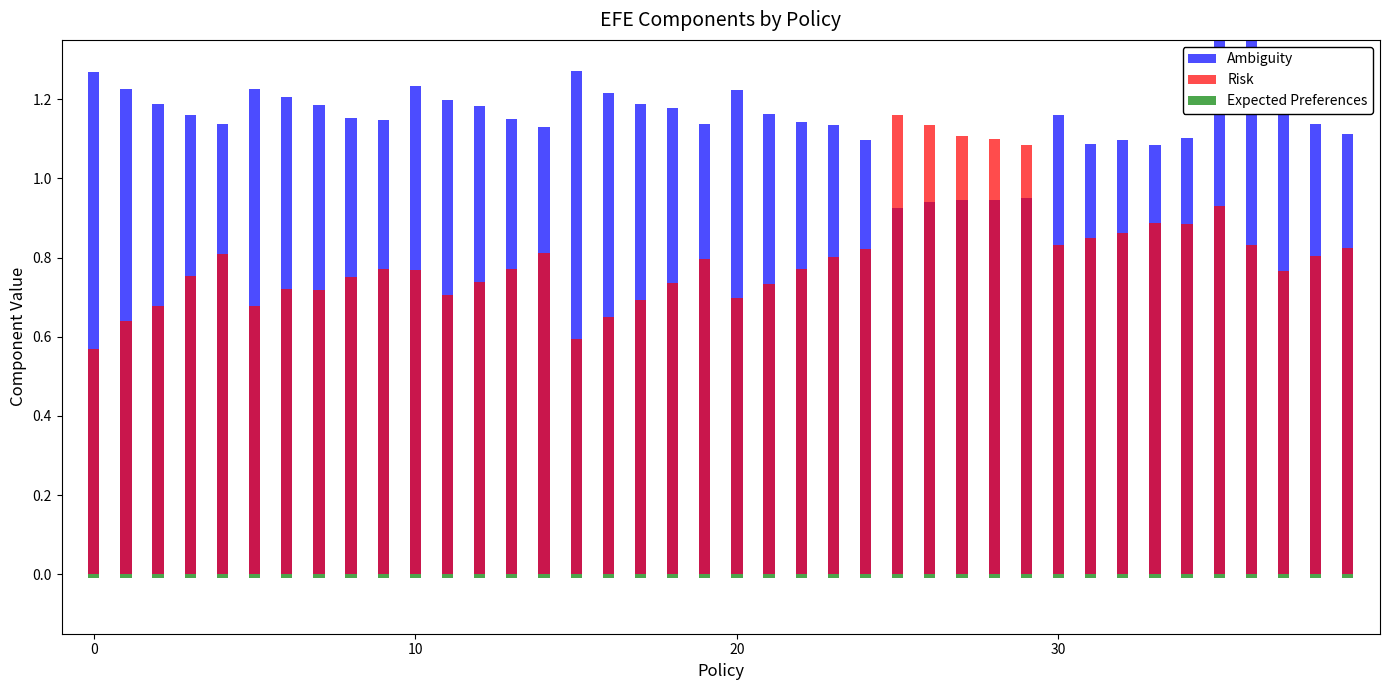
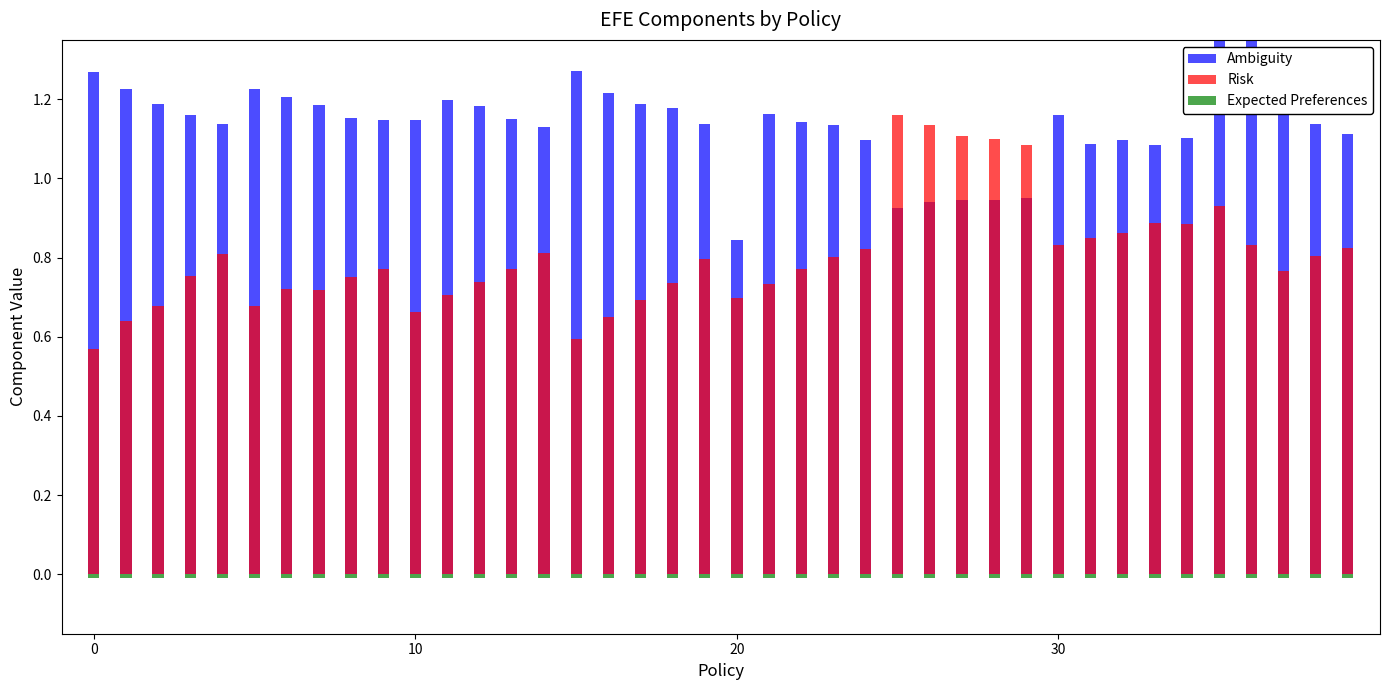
Ambiguity, 10: 1.23 -> 1.15
Risk, 10: 0.77 -> 0.66
Ambiguity, 20: 1.22 -> 0.84
